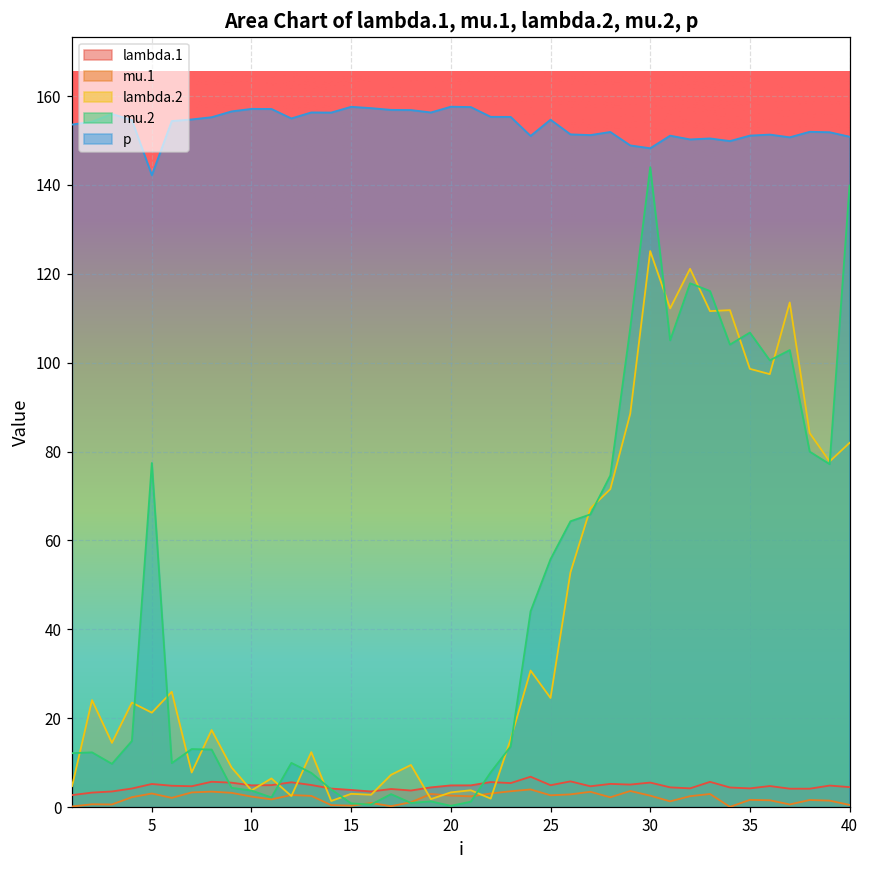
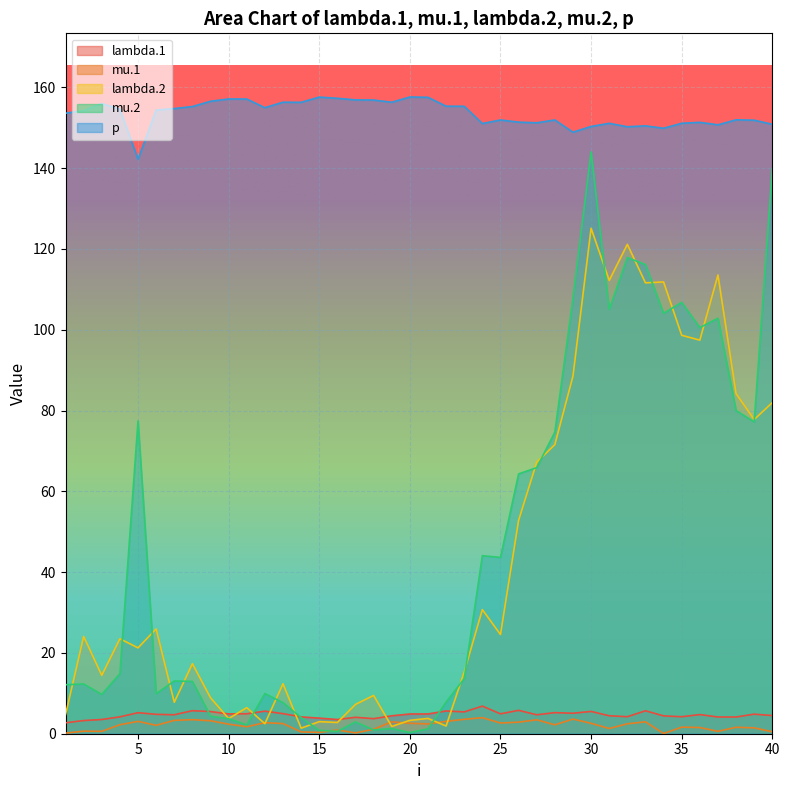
mu.2, 25: 56 -> 44
p, 25: 155 -> 152
p, 30: 148 -> 150
